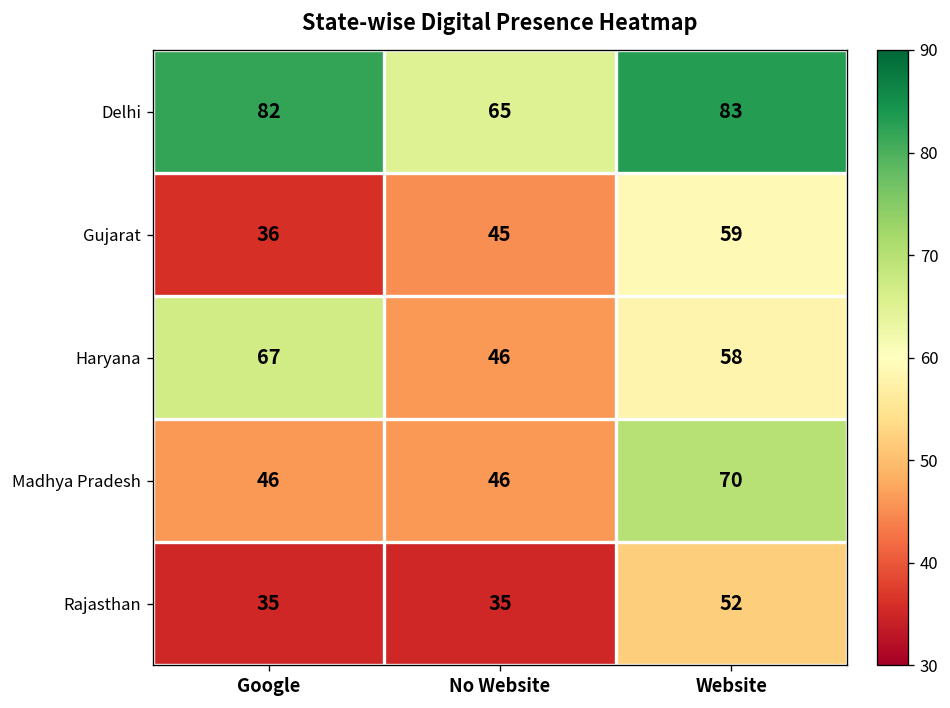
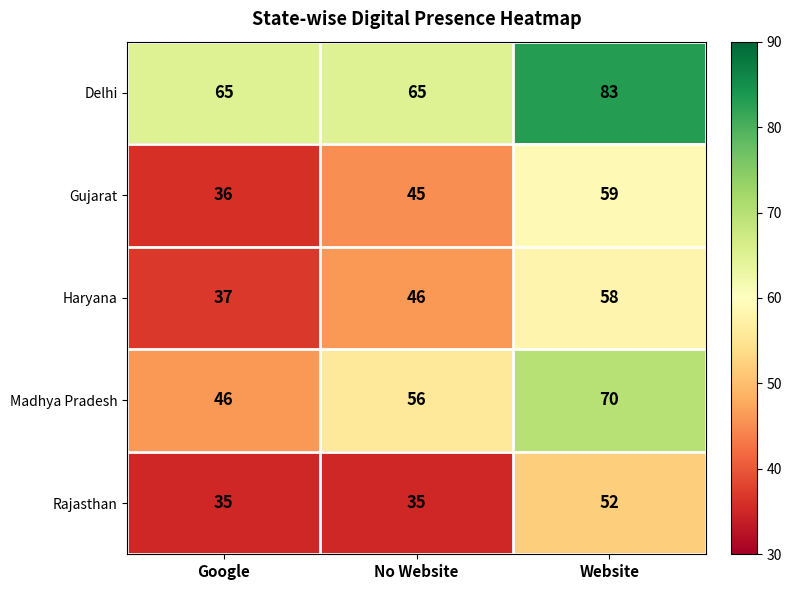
Delhi, Google: 82 -> 65
Haryana, Google: 67 -> 37
Madhya Pradesh, No Website: 46 -> 56
